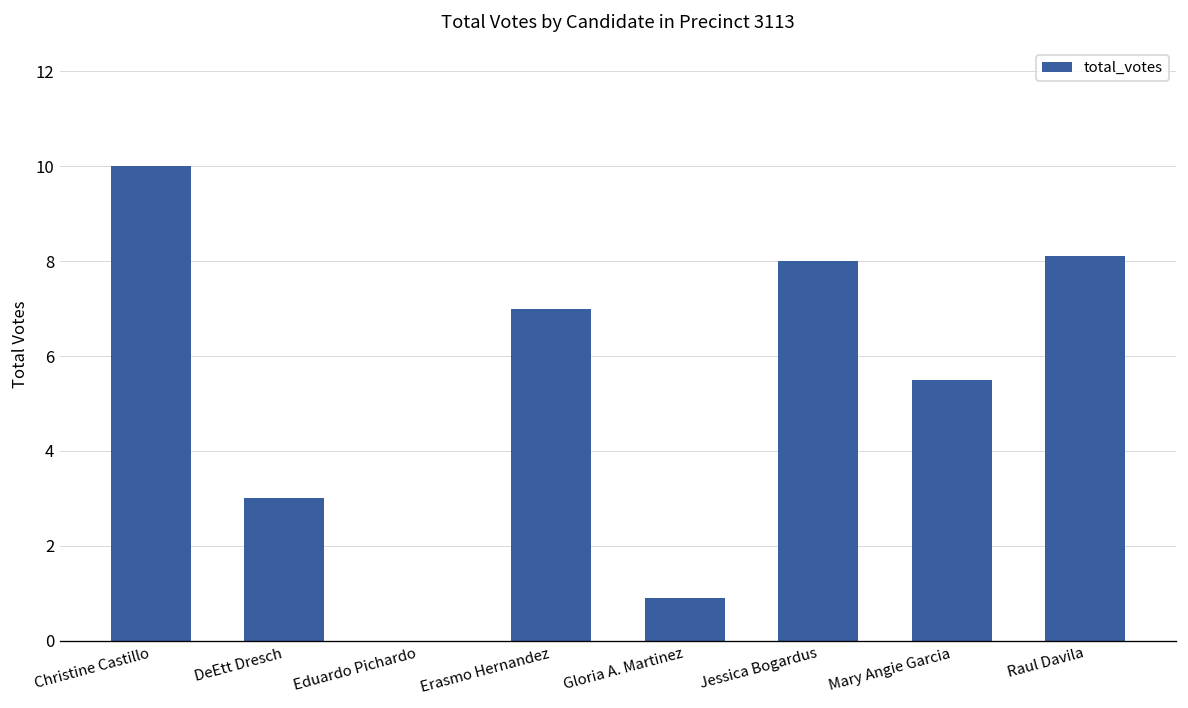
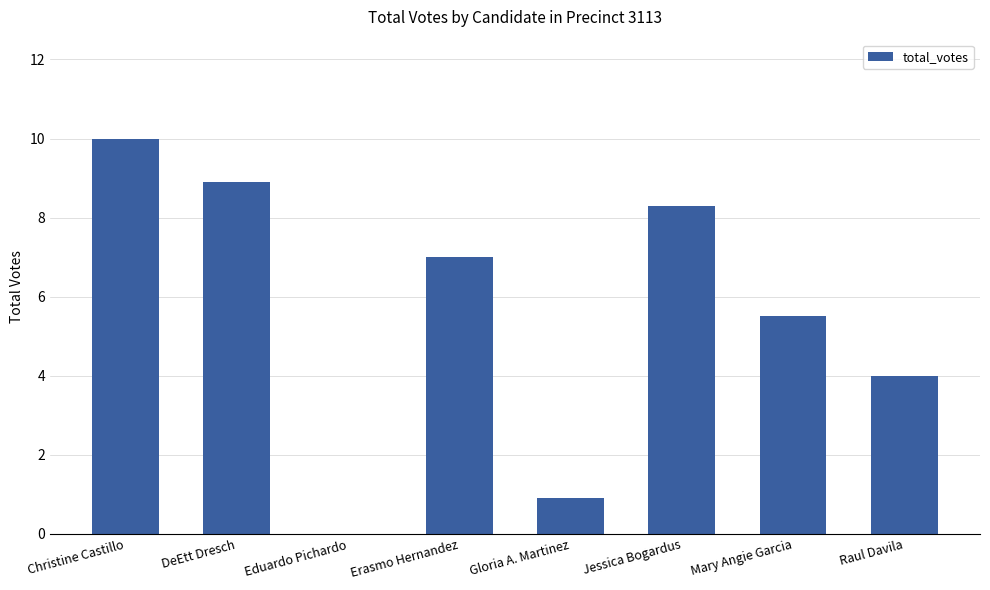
DeEtt Dresch: 3.0 -> 8.9
Jessica Bogardus: 8.0 -> 8.3
Raul Davila: 8.1 -> 4.0
